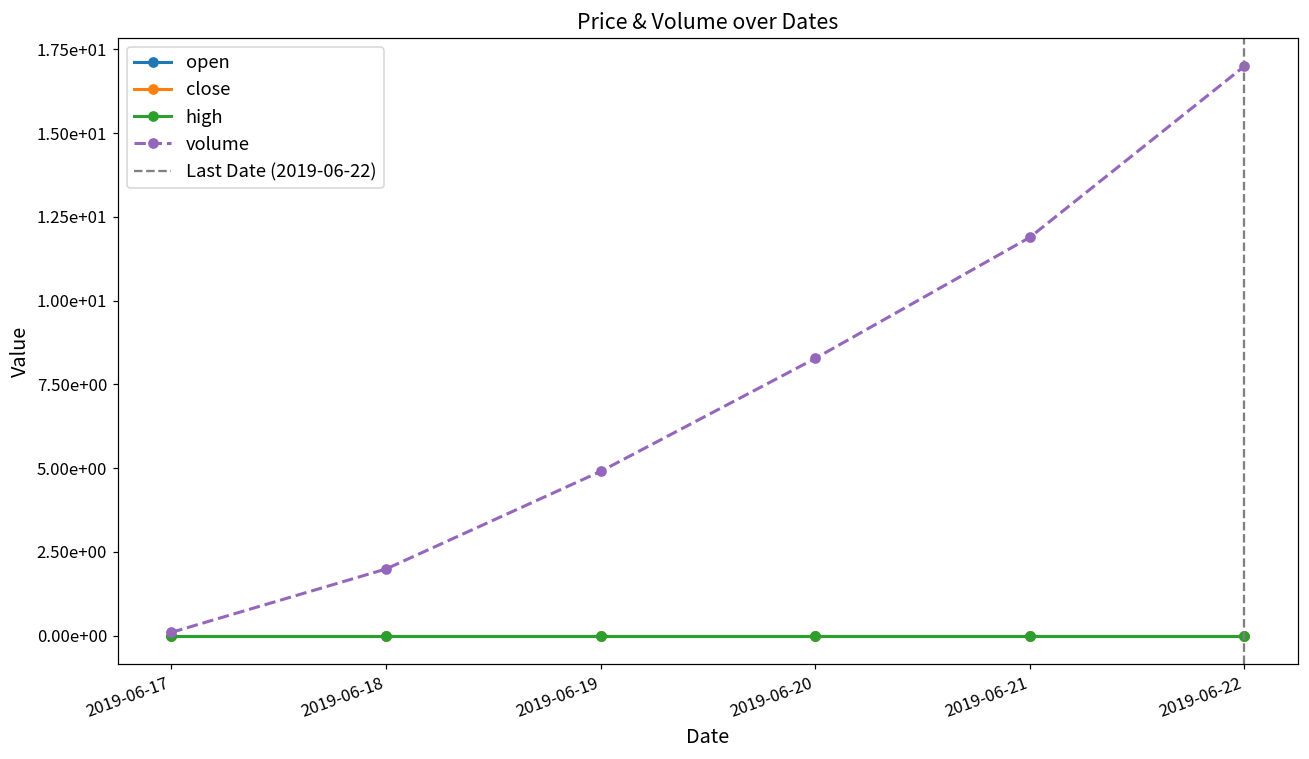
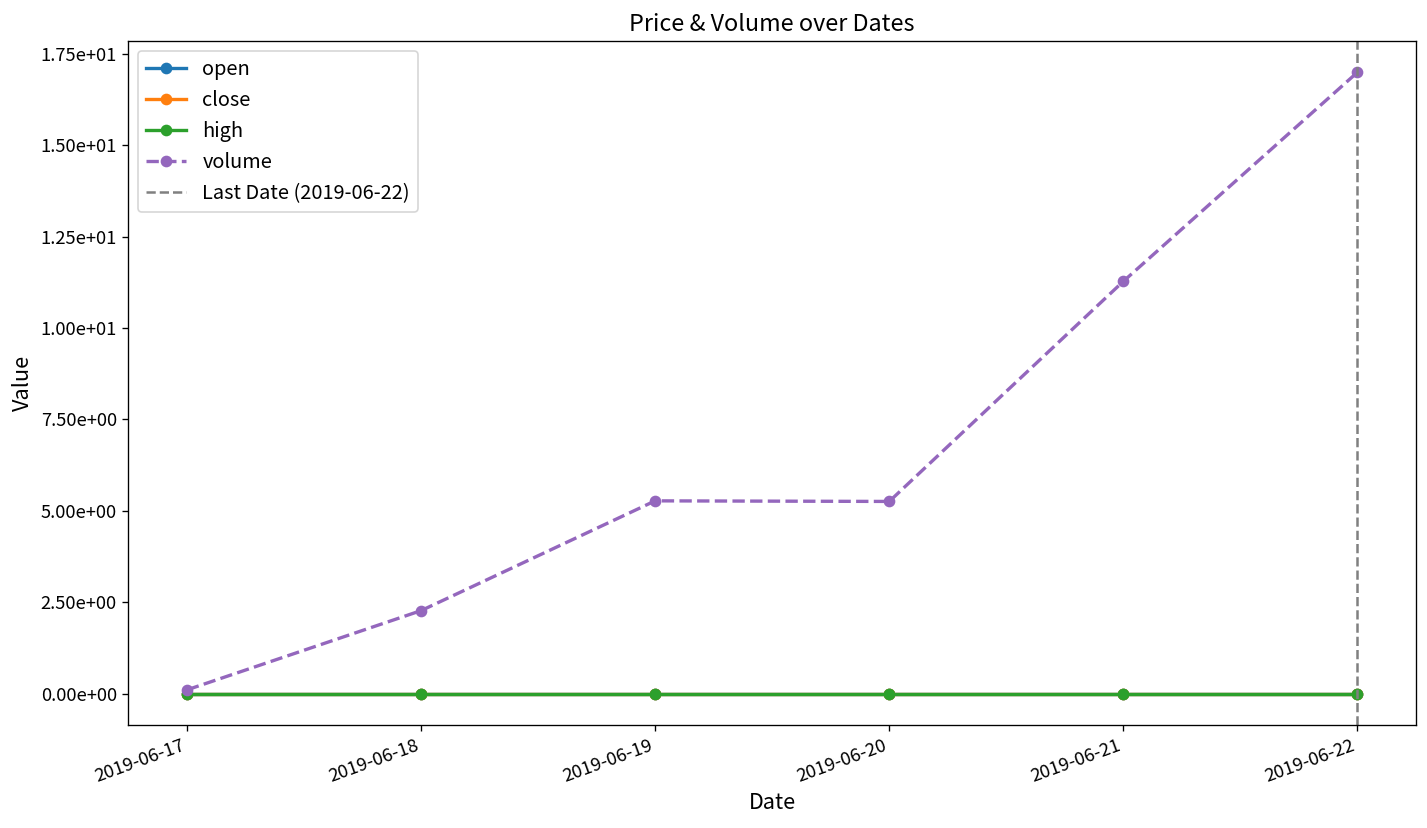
volume, 2019-06-18: 2.0 -> 2.3
volume, 2019-06-19: 4.9 -> 5.3
volume, 2019-06-20: 8.3 -> 5.3
volume, 2019-06-21: 11.9 -> 11.3
